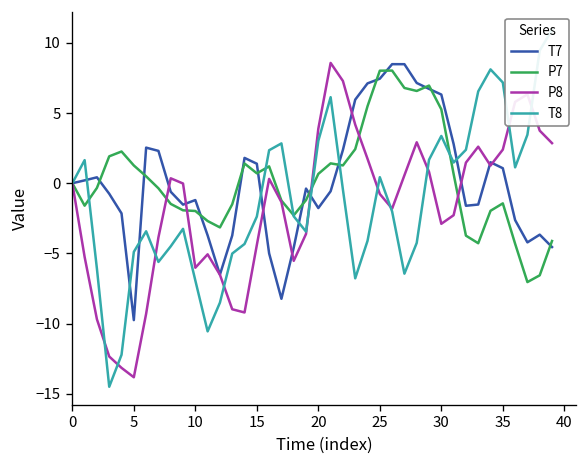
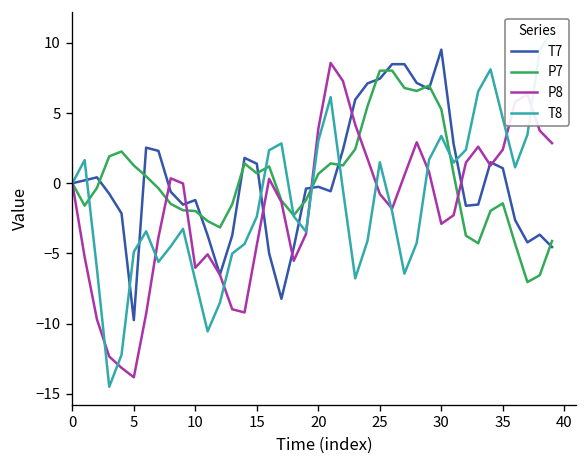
T7, 20: -1.8 -> -0.3
T8, 25: 0.4 -> 1.5
T7, 30: 6.3 -> 9.5
T8, 35: 7.2 -> 4.6
